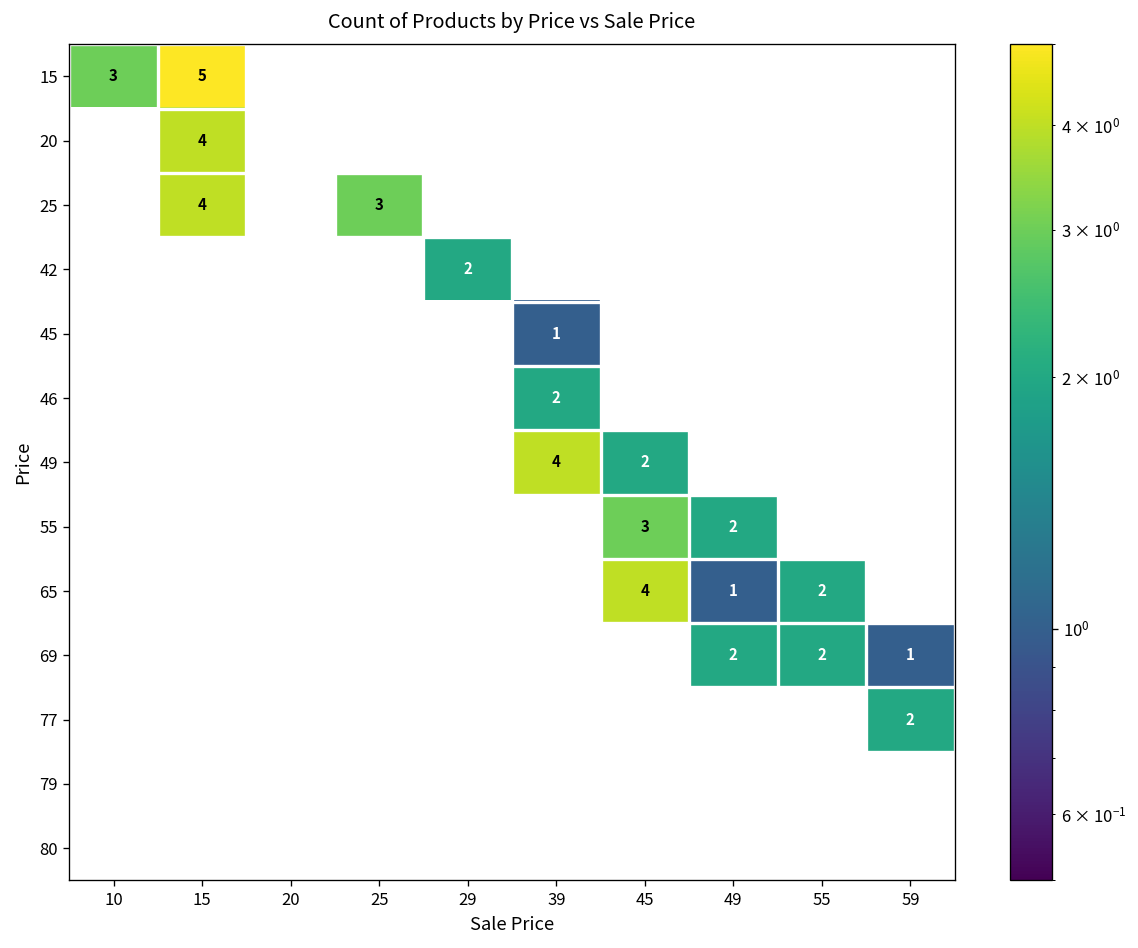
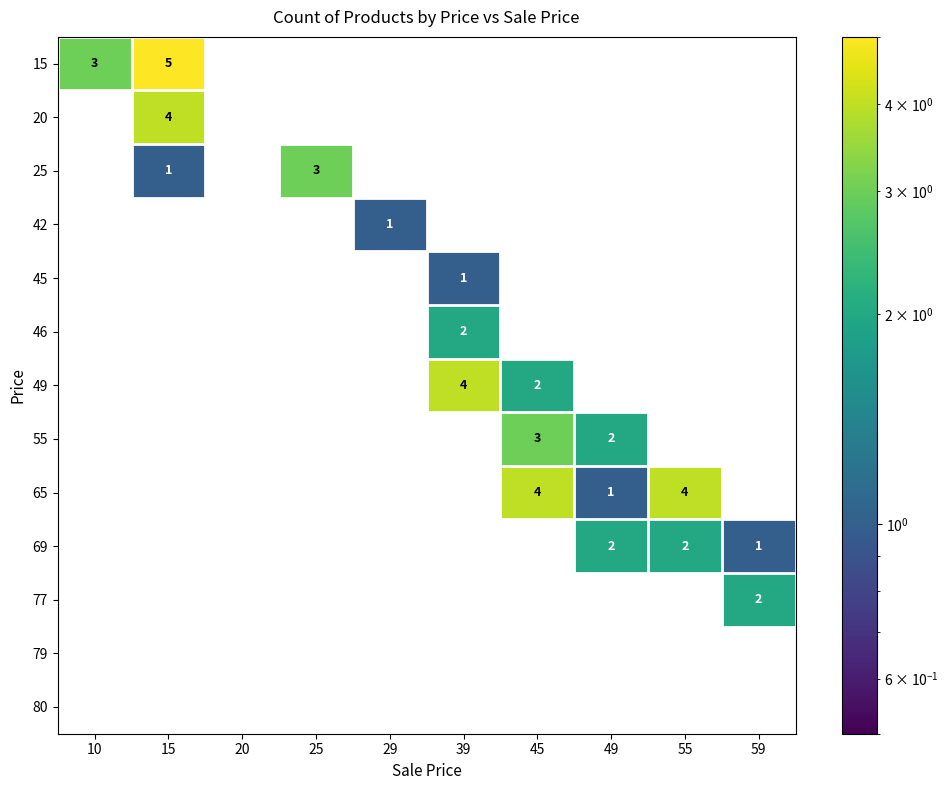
25, 15: 4 -> 1
42, 29: 2 -> 1
65, 55: 2 -> 4
